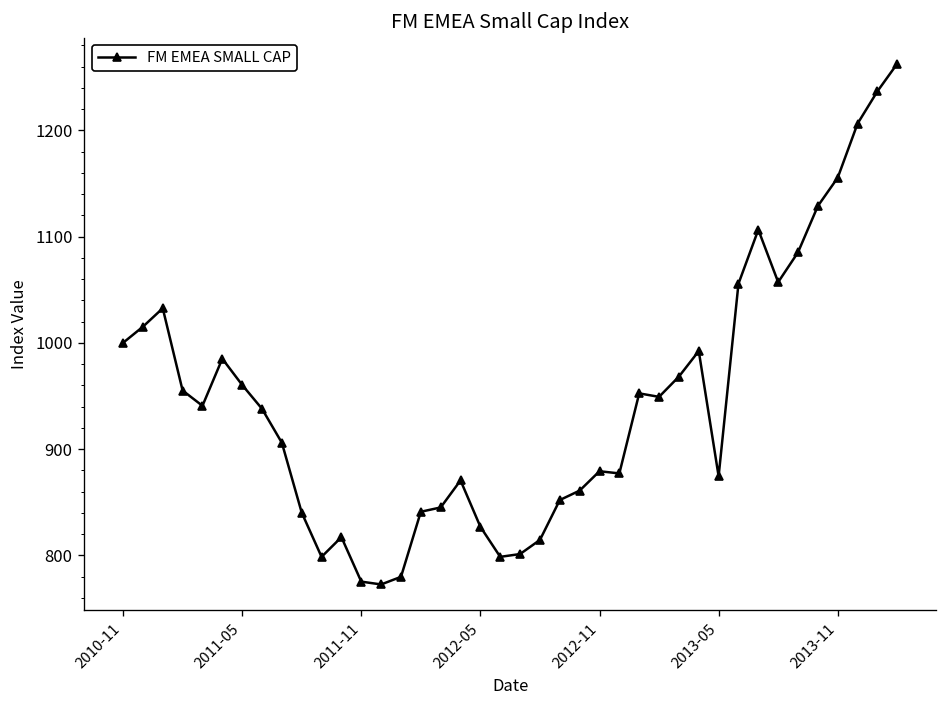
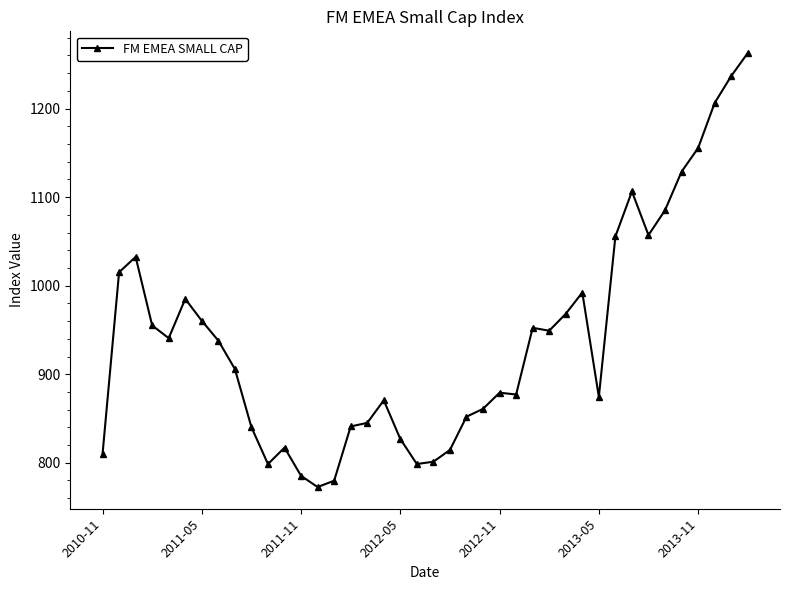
2010-11: 1000 -> 810
2011-11: 780 -> 790
